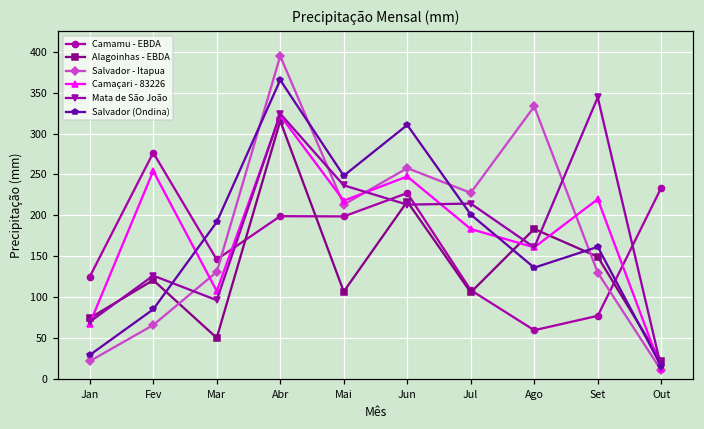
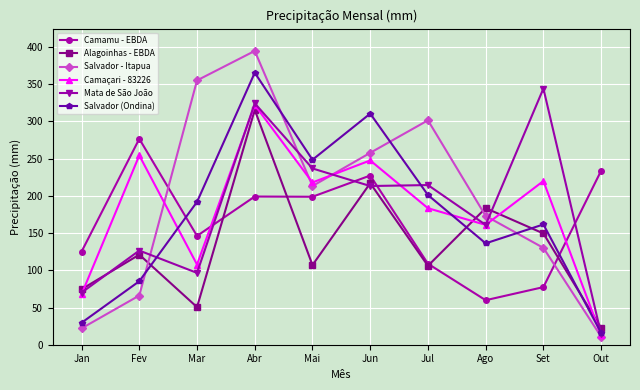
Salvador - Itapua, Mar: 130 -> 360
Salvador - Itapua, Jul: 230 -> 300
Salvador - Itapua, Ago: 330 -> 170
